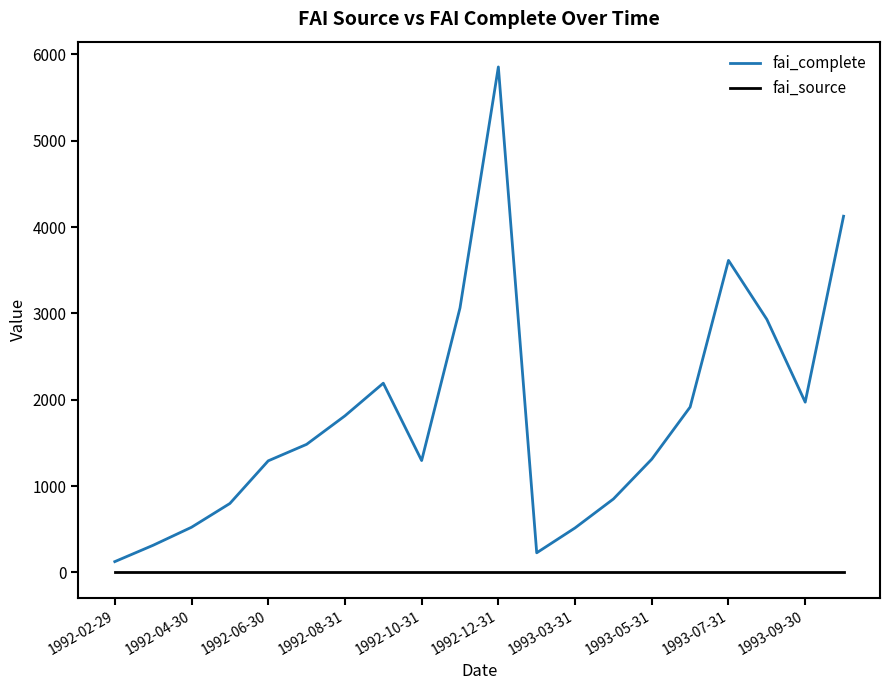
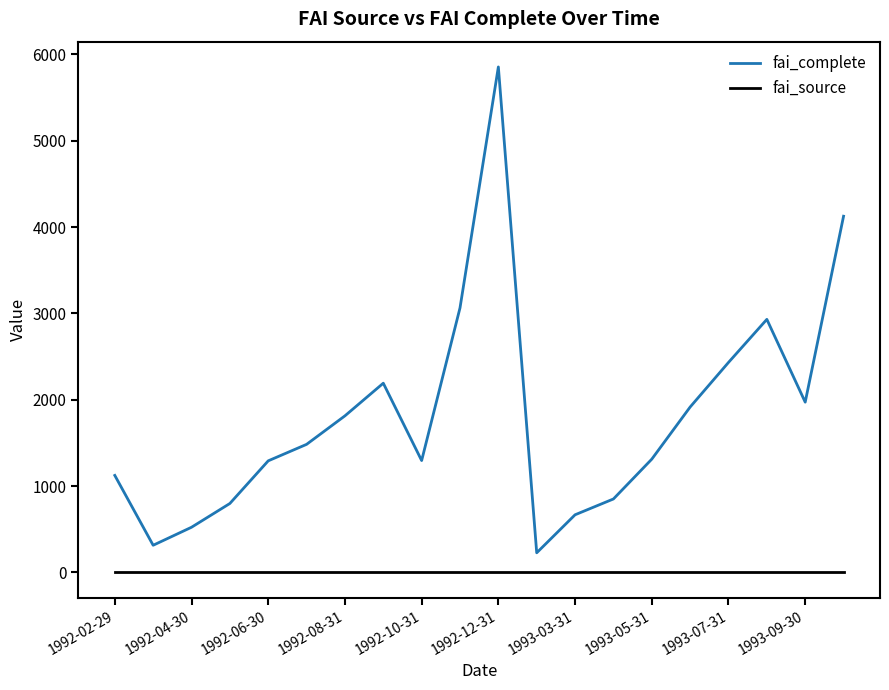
fai_complete, 1992-02-29: 100 -> 1100
fai_complete, 1993-03-31: 500 -> 700
fai_complete, 1993-07-31: 3600 -> 2400
